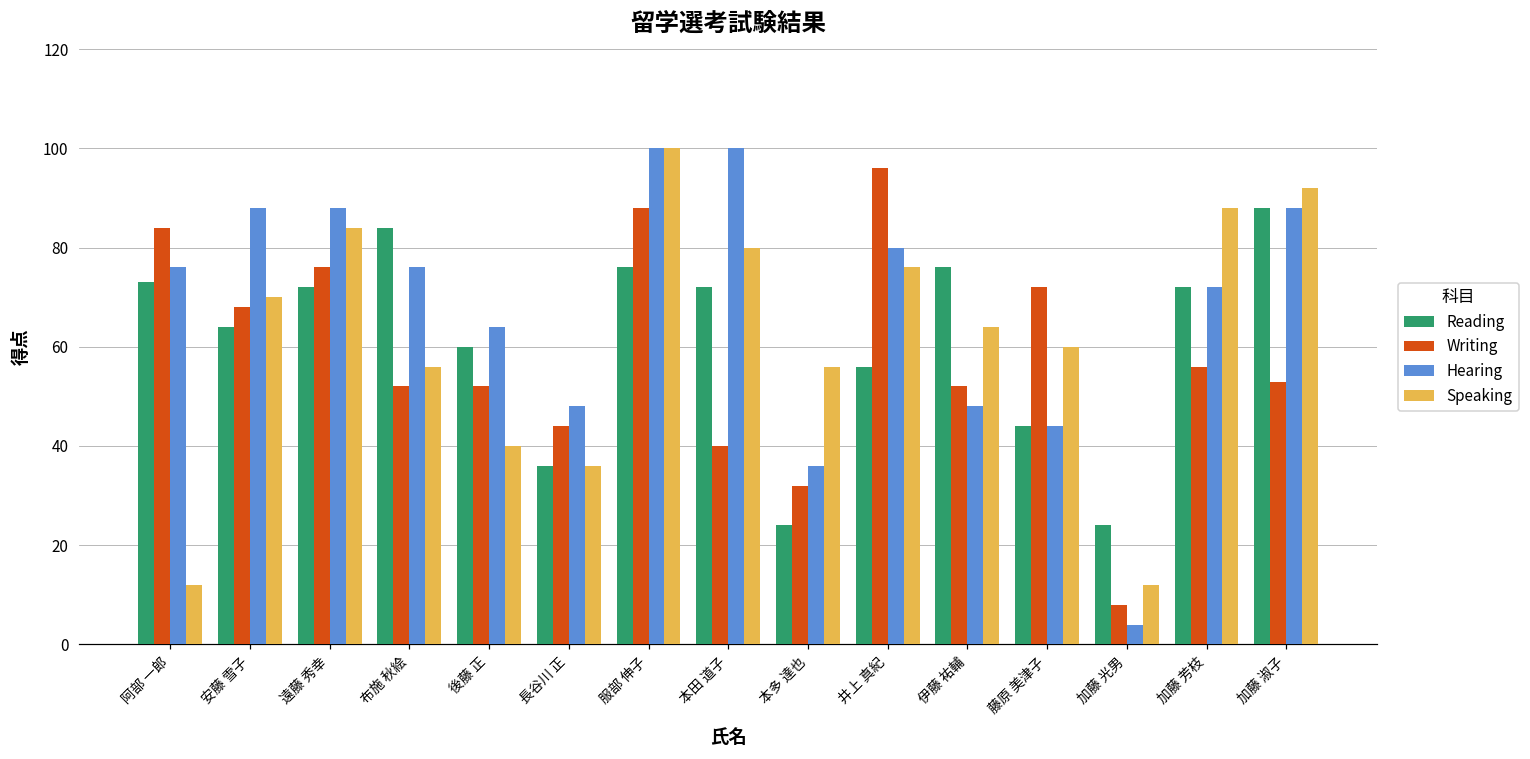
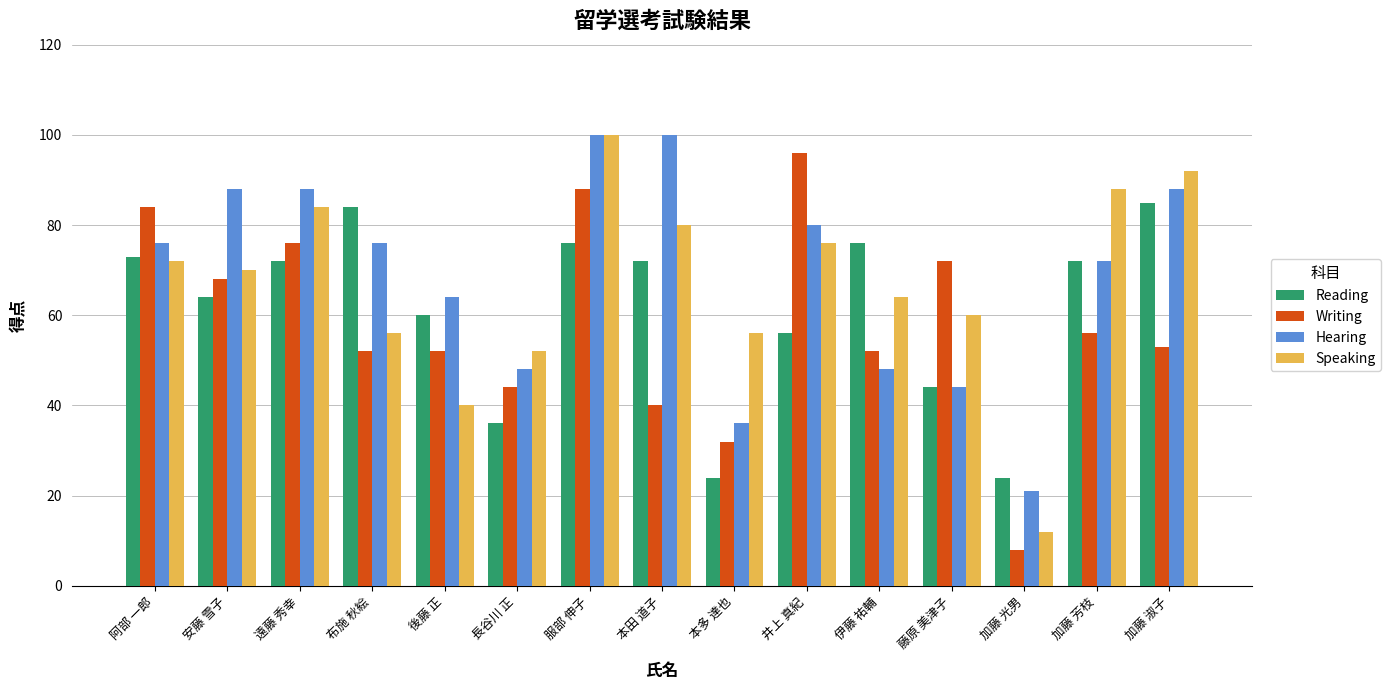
Speaking, 阿部 一郎: 12 -> 72
Speaking, 長谷川 正: 36 -> 52
Hearing, 加藤 光男: 4 -> 21
Reading, 加藤 淑子: 88 -> 85
